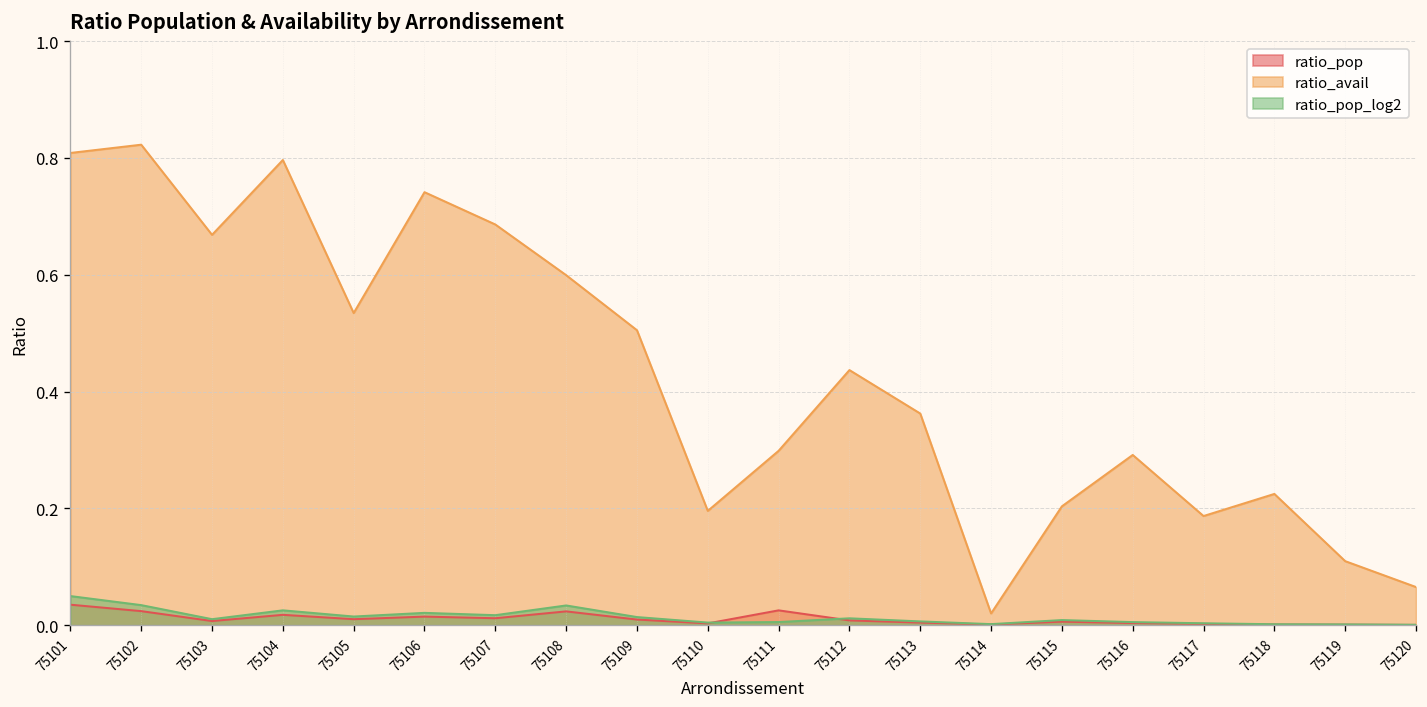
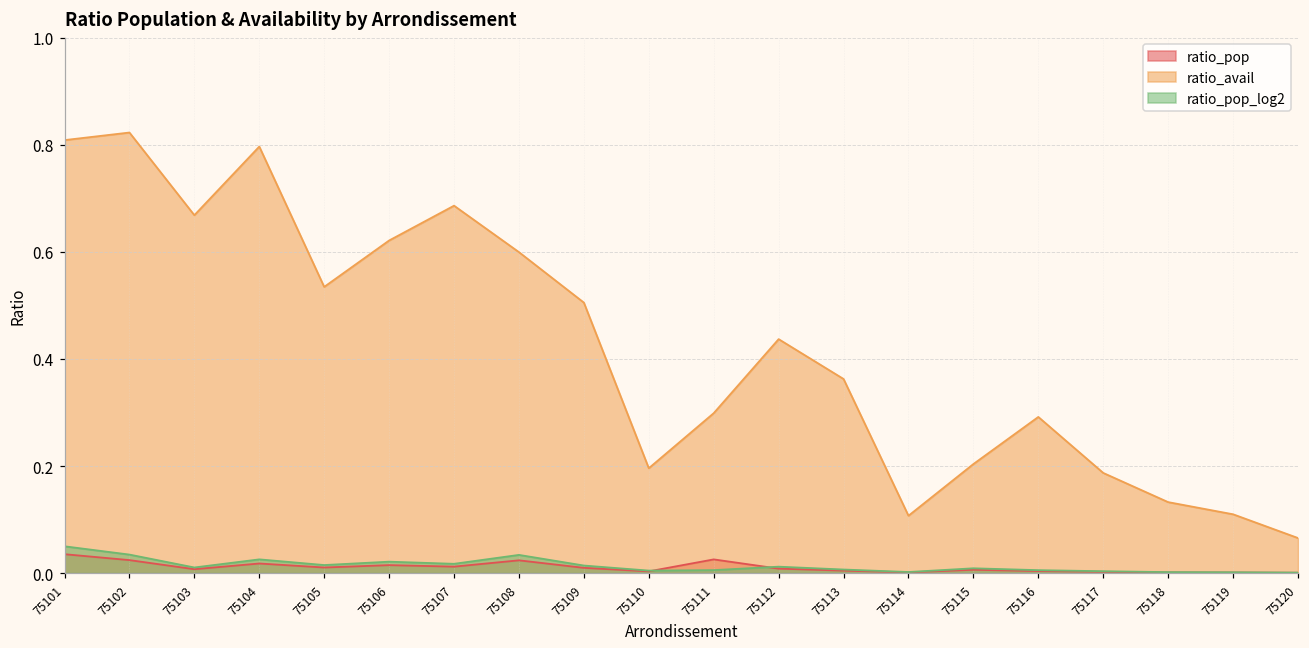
ratio_avail, 75106: 0.74 -> 0.62
ratio_avail, 75114: 0.02 -> 0.11
ratio_avail, 75118: 0.22 -> 0.13
